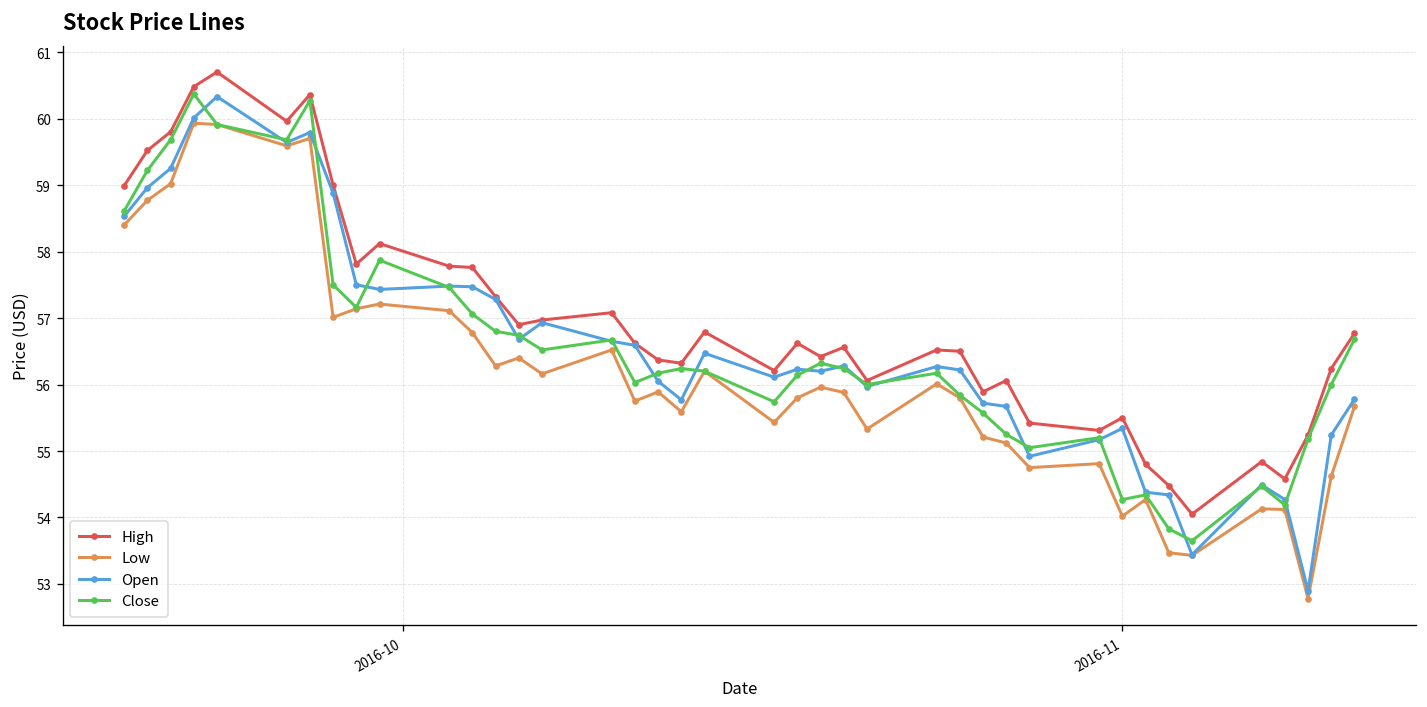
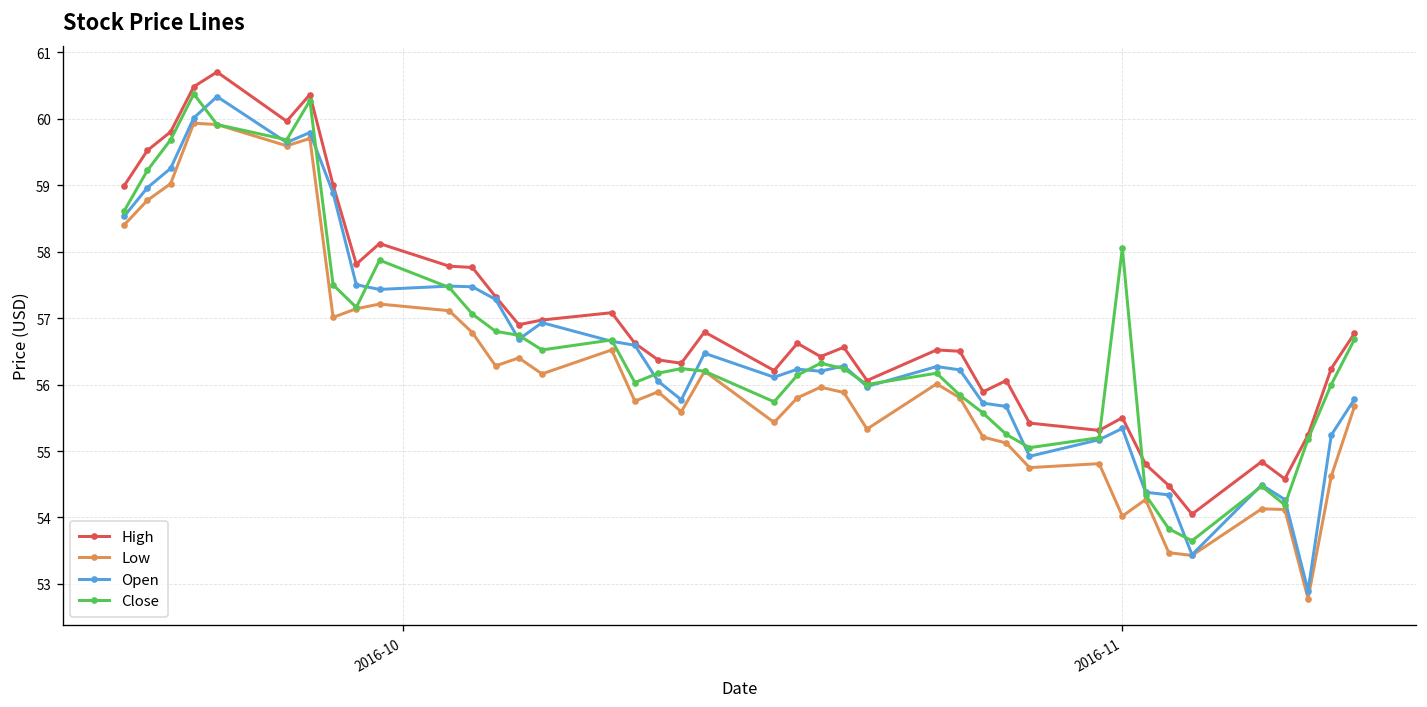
Close, 2016-11: 54.3 -> 58.1
